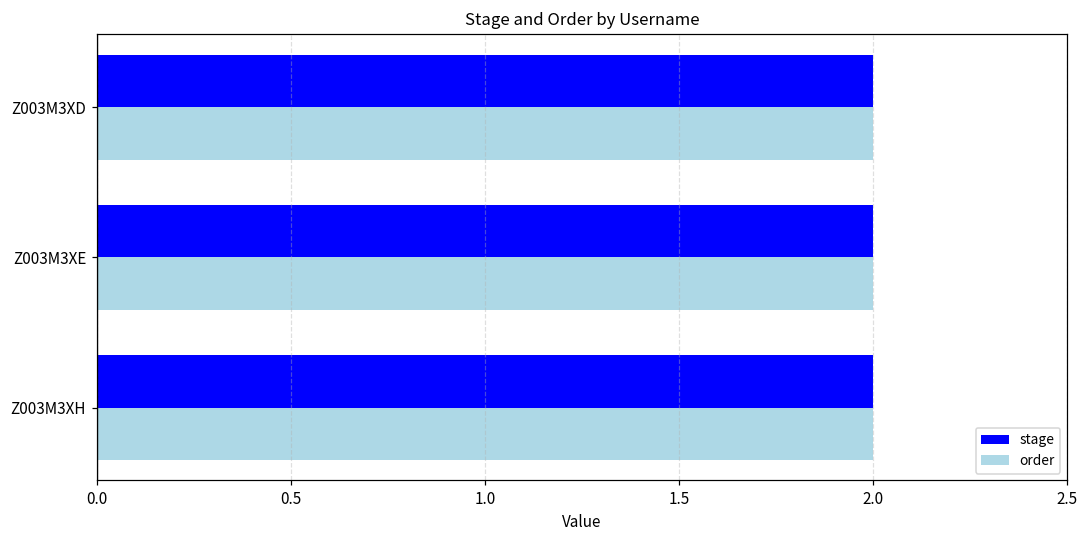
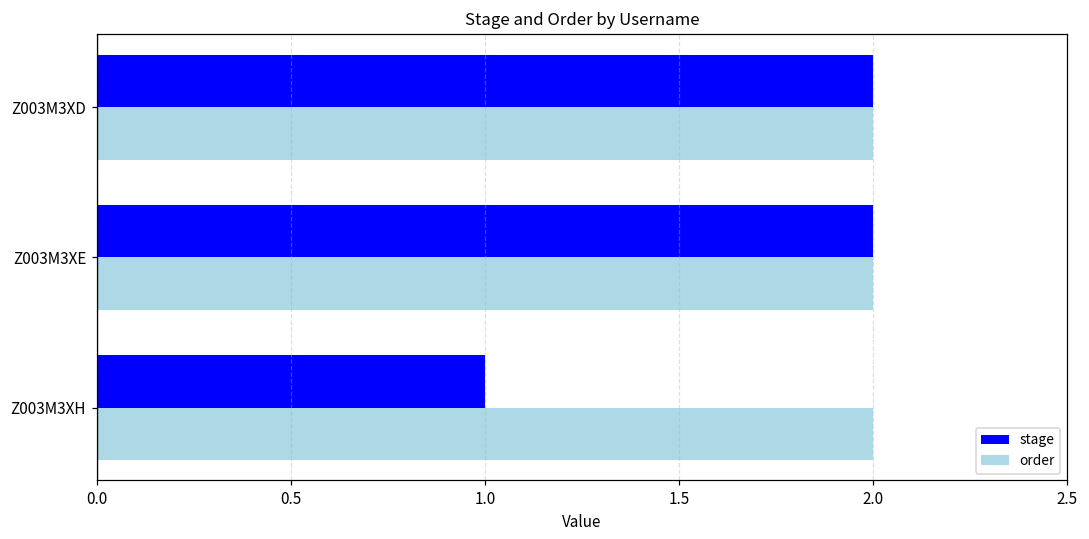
stage, Z003M3XH: 2 -> 1
